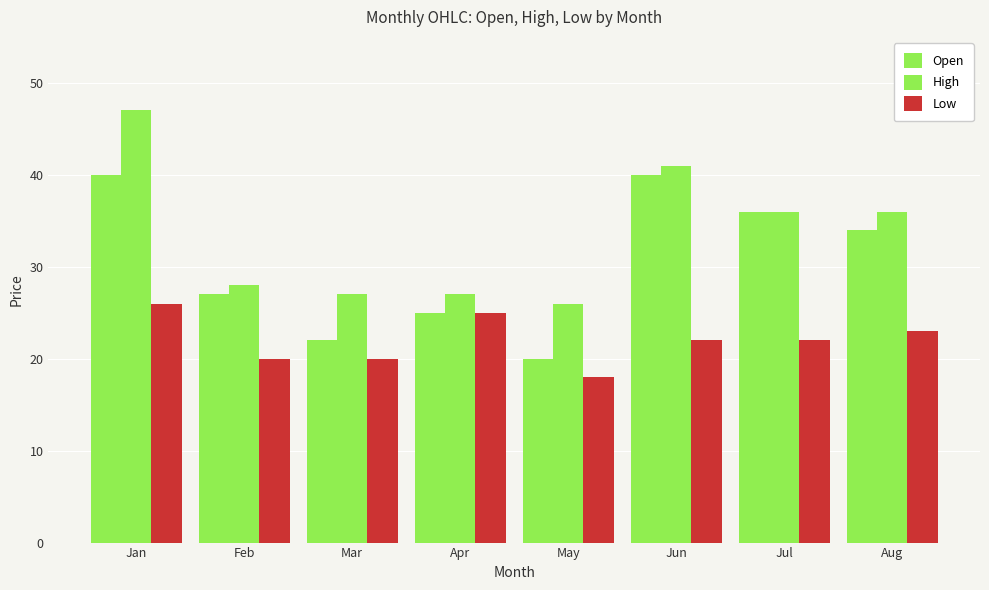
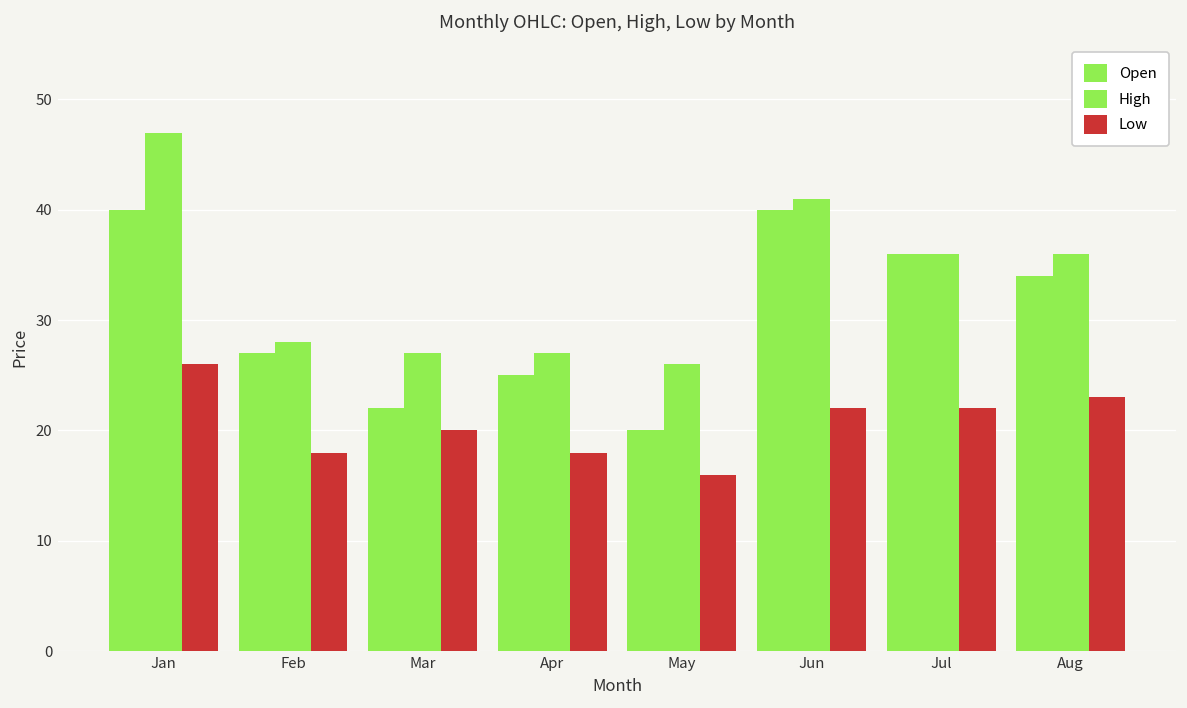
Low, Feb: 20 -> 18
Low, Apr: 25 -> 18
Low, May: 18 -> 16
